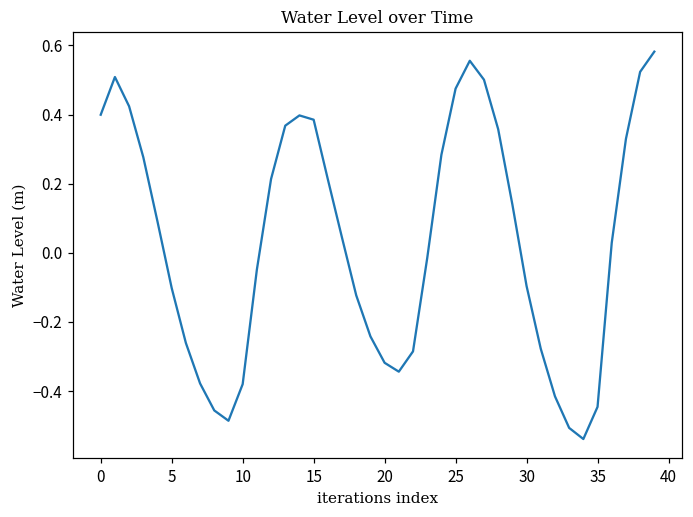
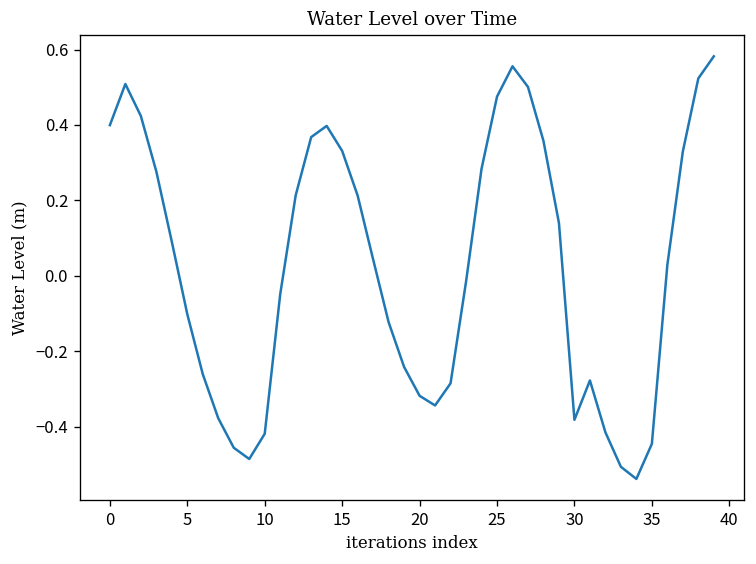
10: -0.38 -> -0.42
15: 0.39 -> 0.33
30: -0.10 -> -0.38
